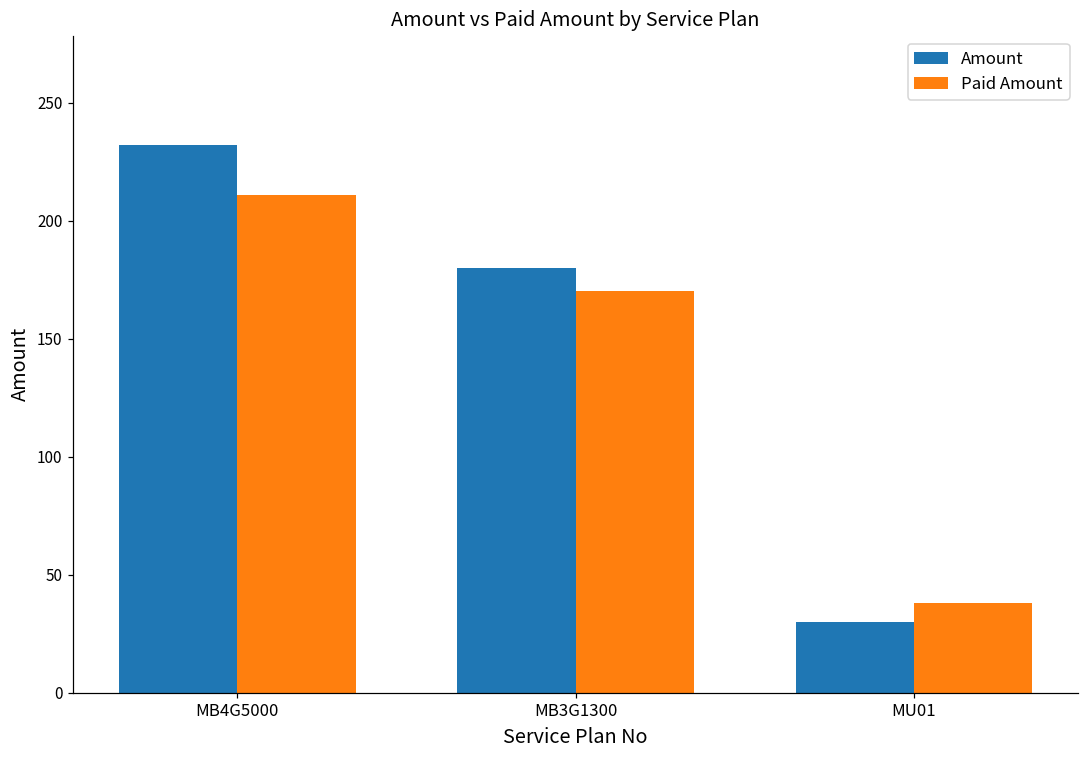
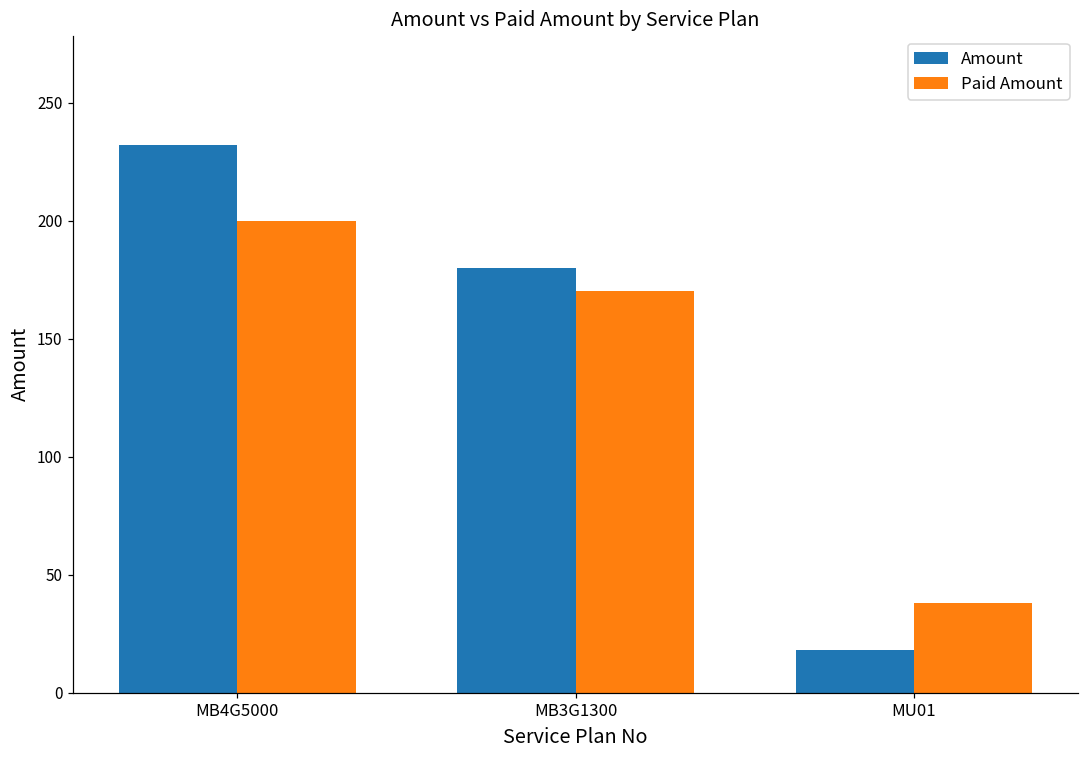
Paid Amount, MB4G5000: 211 -> 200
Amount, MU01: 30 -> 18
